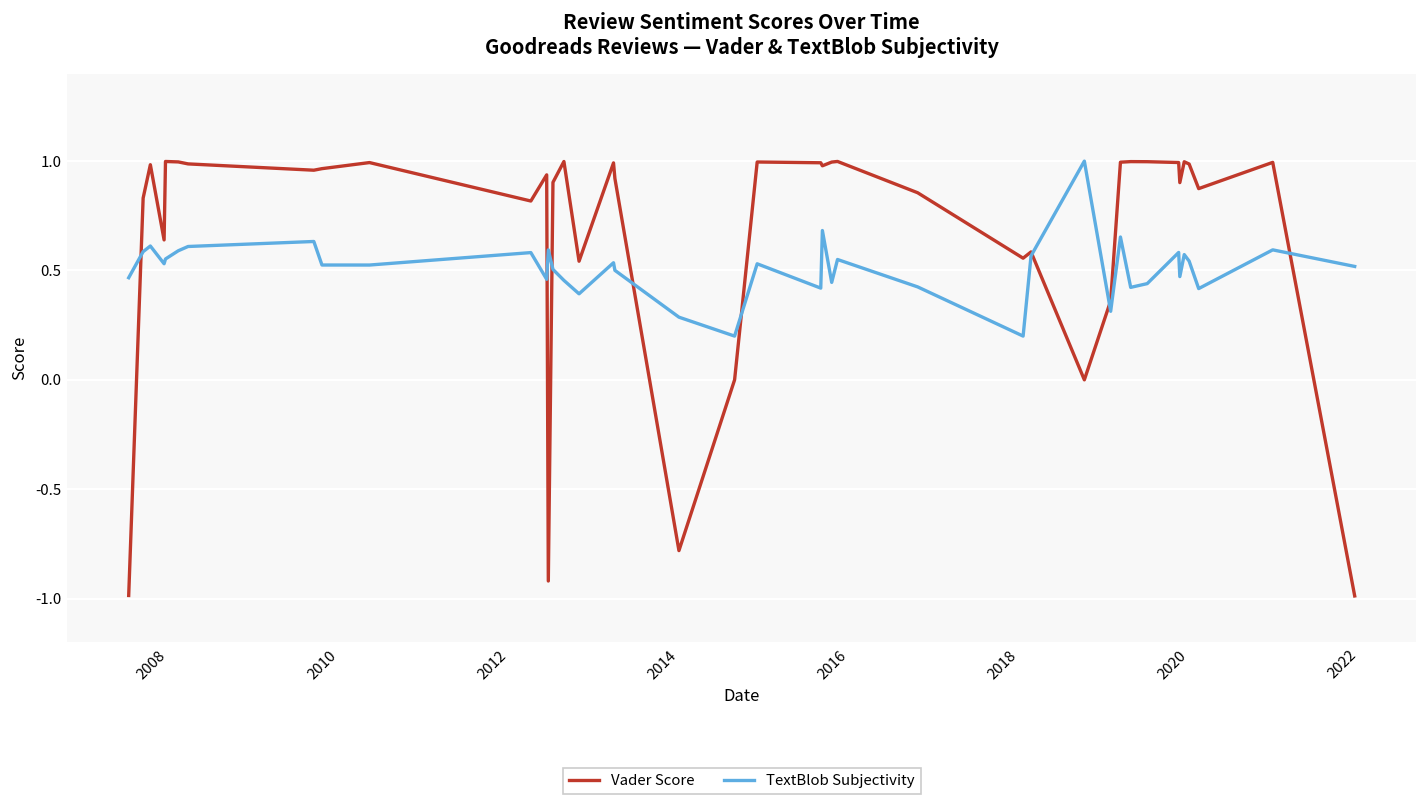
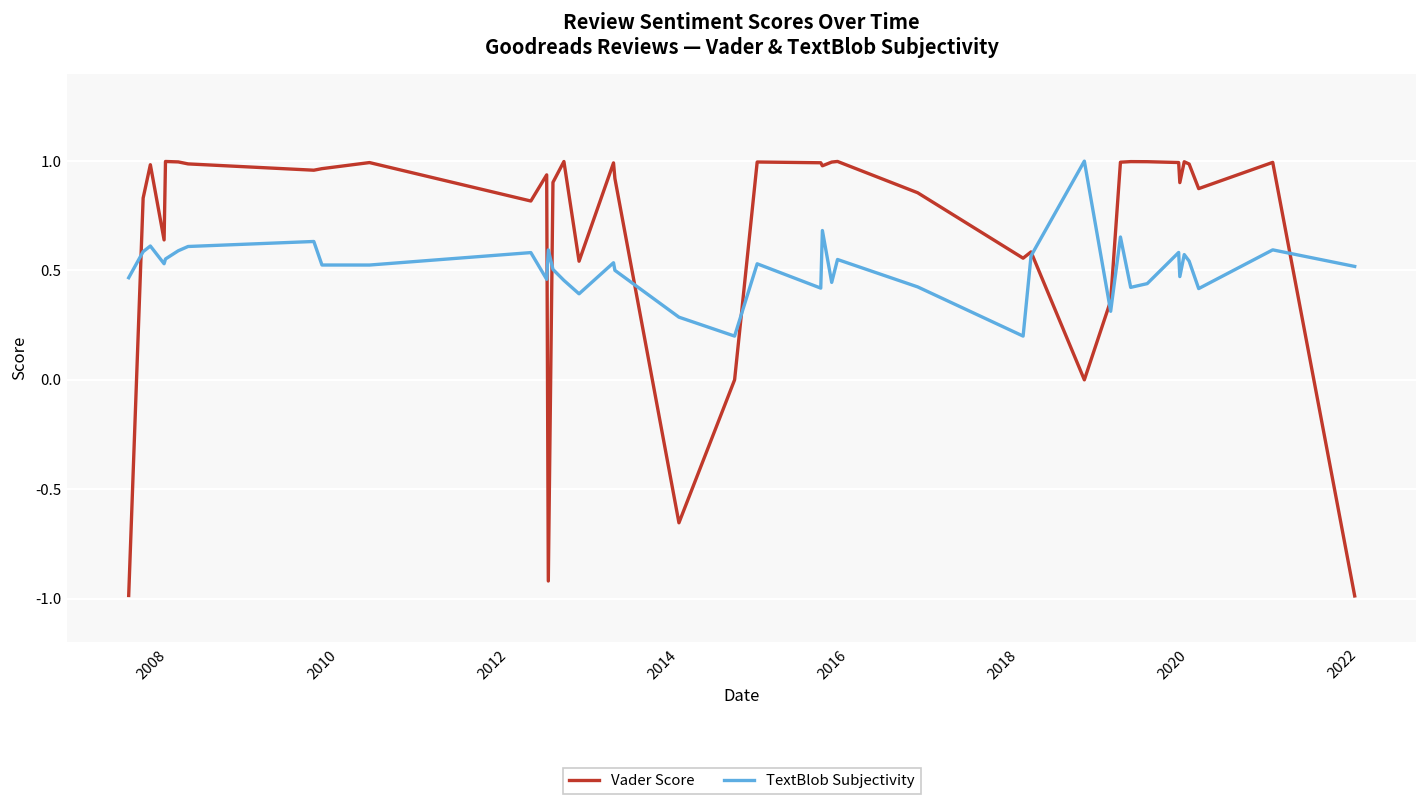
Vader Score, 2014: -0.78 -> -0.65
